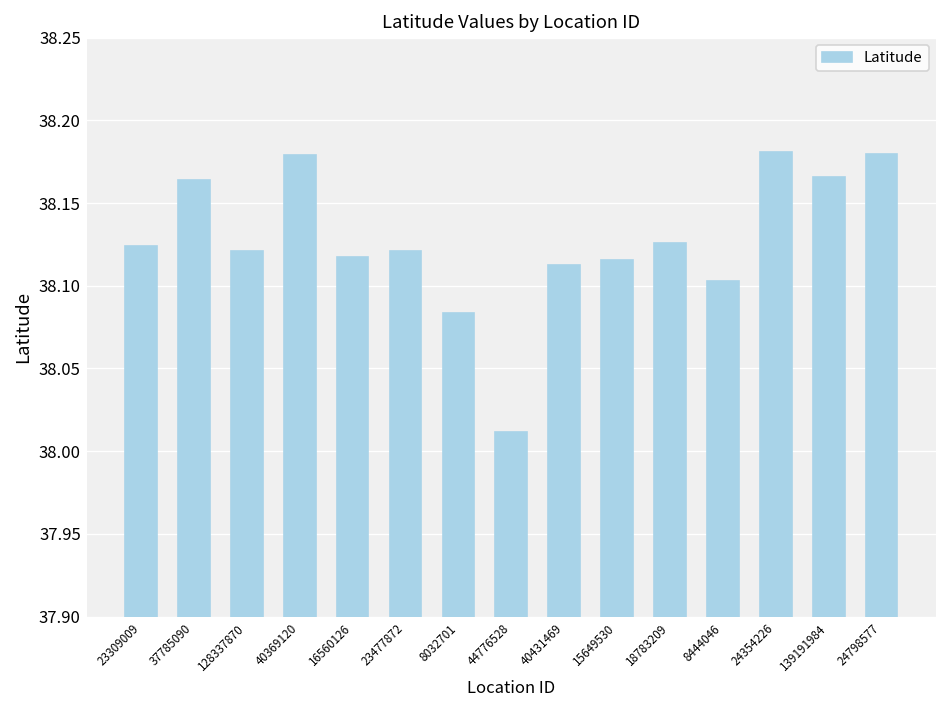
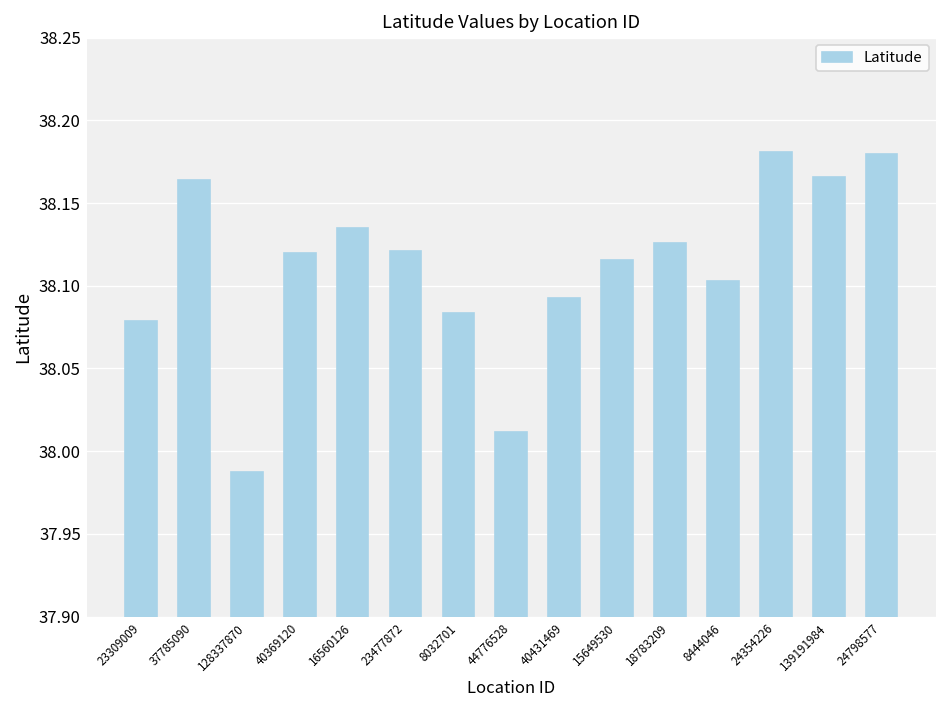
23309009: 38.124 -> 38.078
128337870: 38.121 -> 37.987
40369120: 38.179 -> 38.120
16560126: 38.117 -> 38.135
40431469: 38.113 -> 38.093
